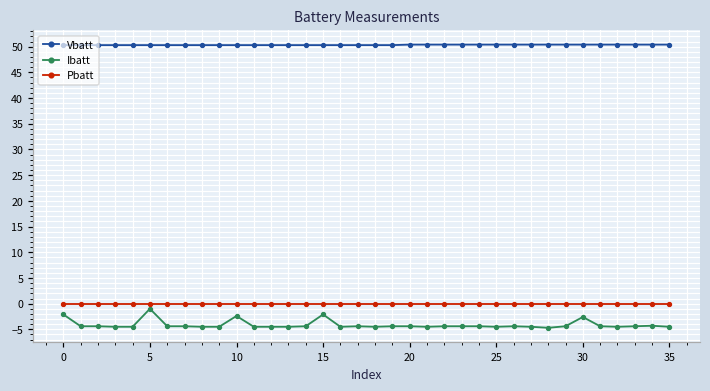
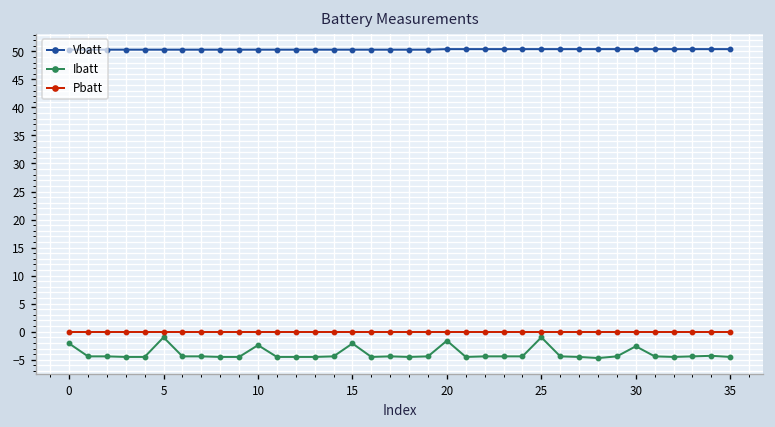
Ibatt, 20: -4 -> -2
Ibatt, 25: -5 -> -1
